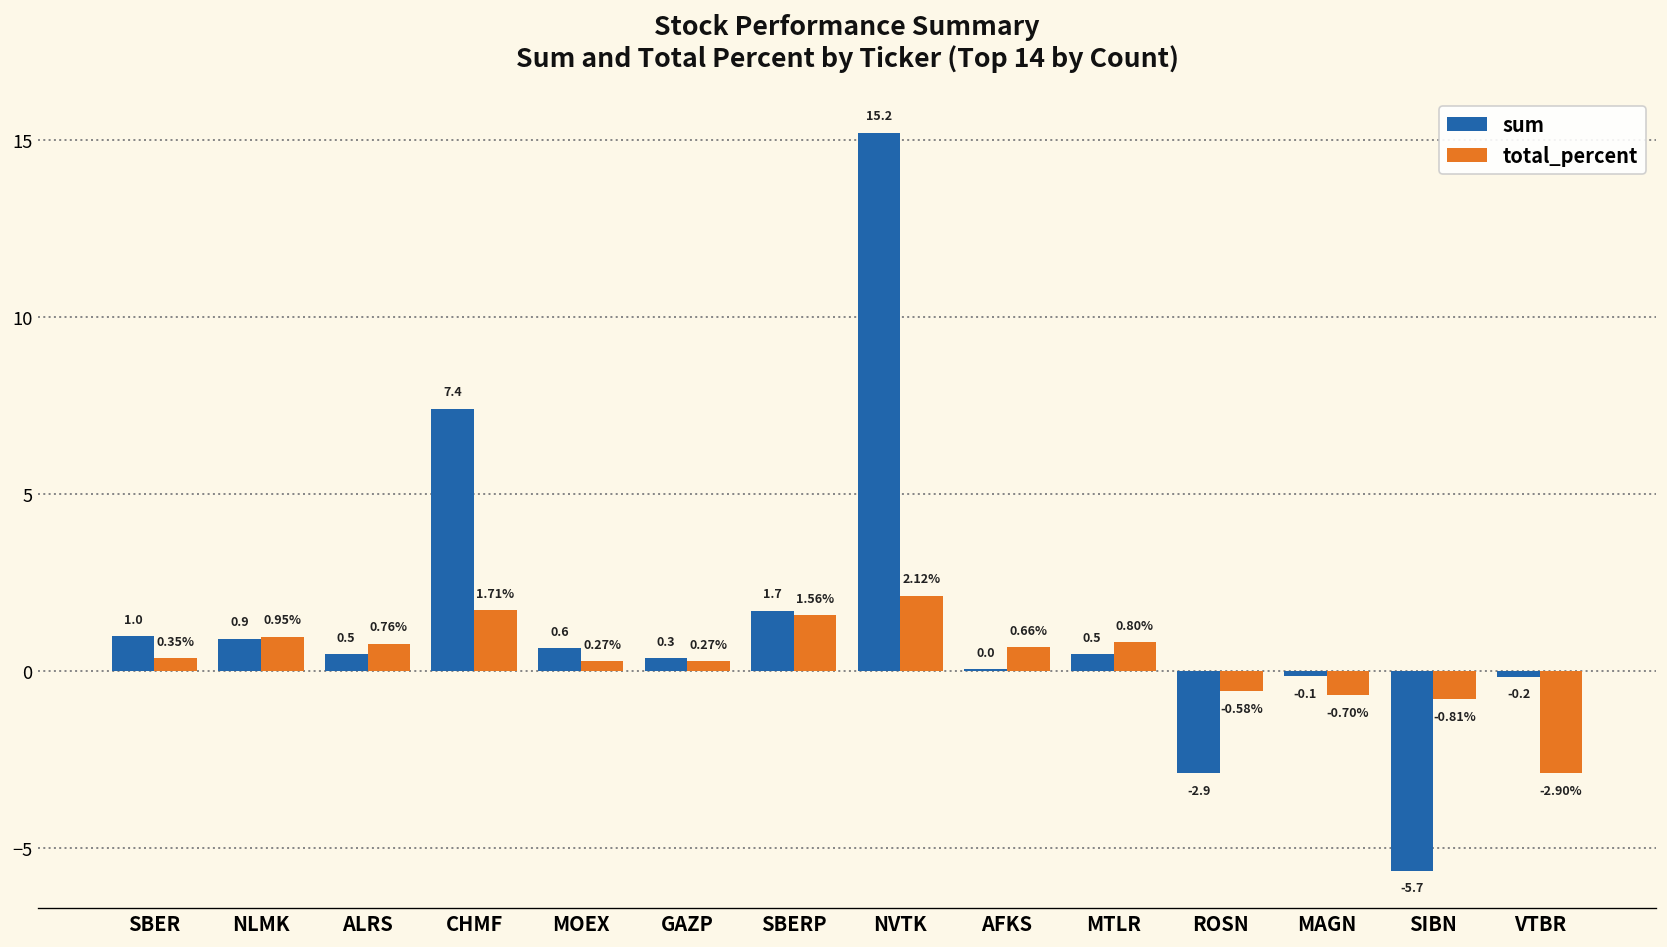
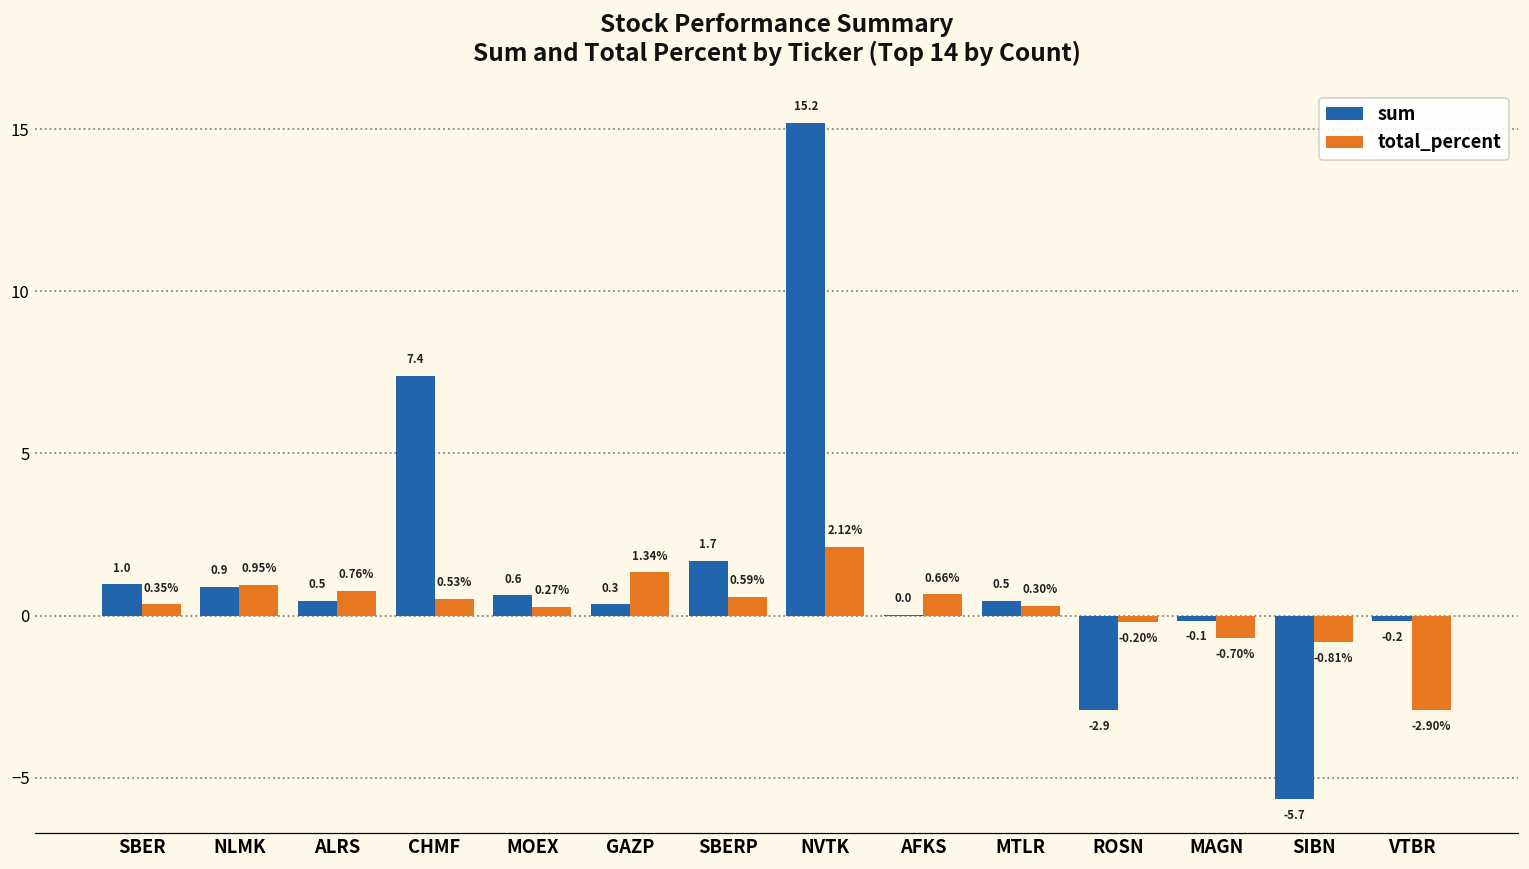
total_percent, CHMF: 1.71% -> 0.53%
total_percent, GAZP: 0.27% -> 1.34%
total_percent, SBERP: 1.56% -> 0.59%
total_percent, MTLR: 0.80% -> 0.30%
total_percent, ROSN: -0.58% -> -0.20%
